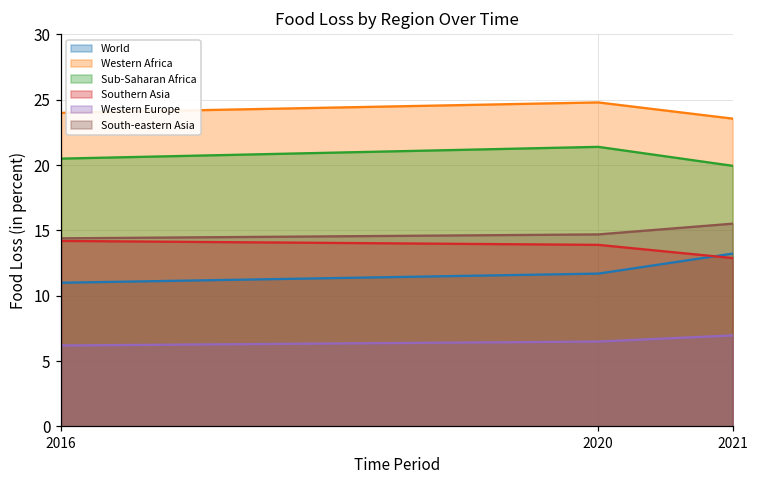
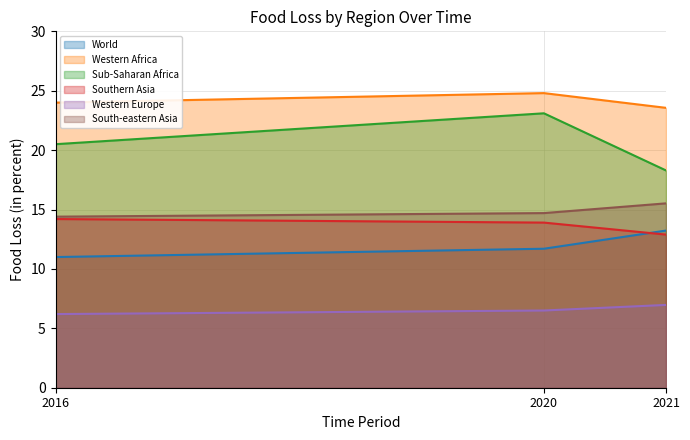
Sub-Saharan Africa, 2020: 21.4 -> 23.1
Sub-Saharan Africa, 2021: 20.0 -> 18.3
